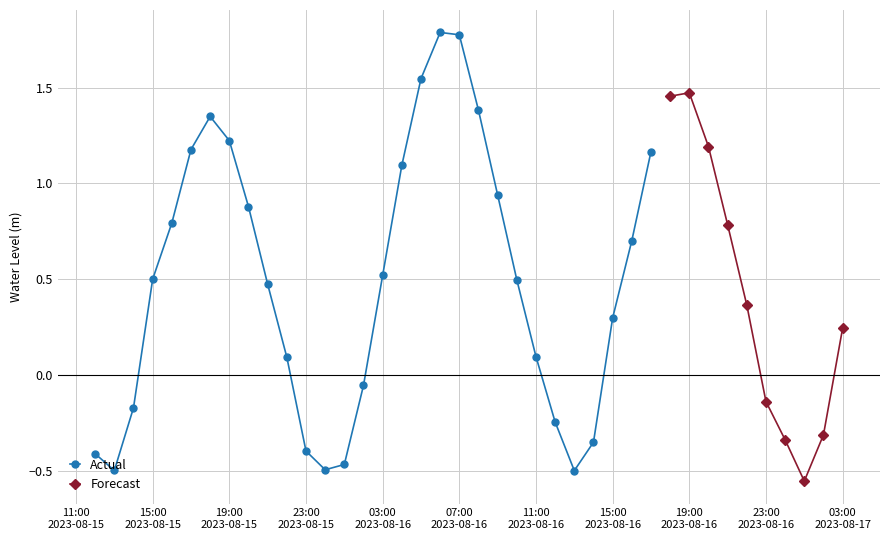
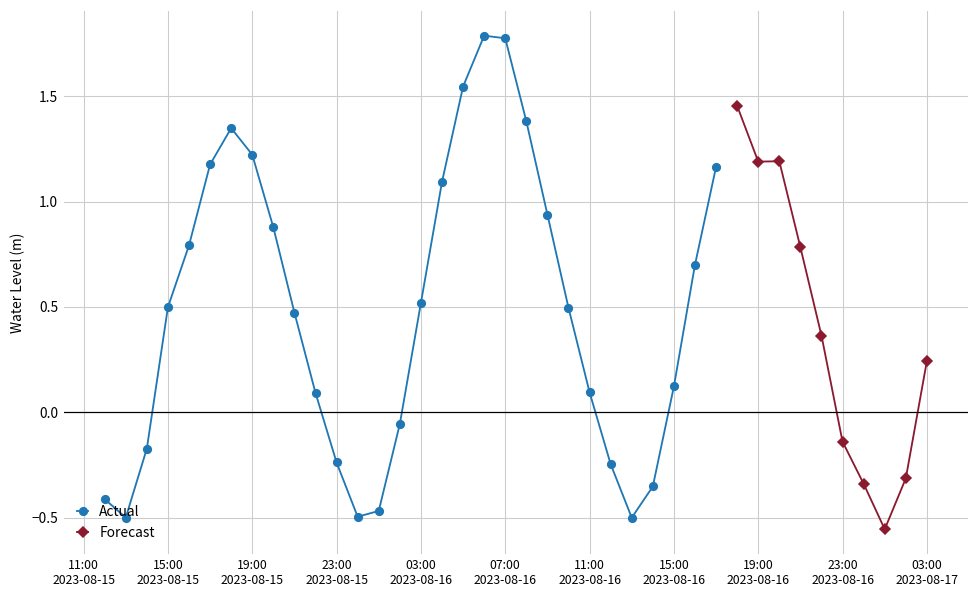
Actual, 23:00 2023-08-15: -0.40 -> -0.24
Actual, 15:00 2023-08-16: 0.30 -> 0.12
Forecast, 19:00 2023-08-16: 1.47 -> 1.19
